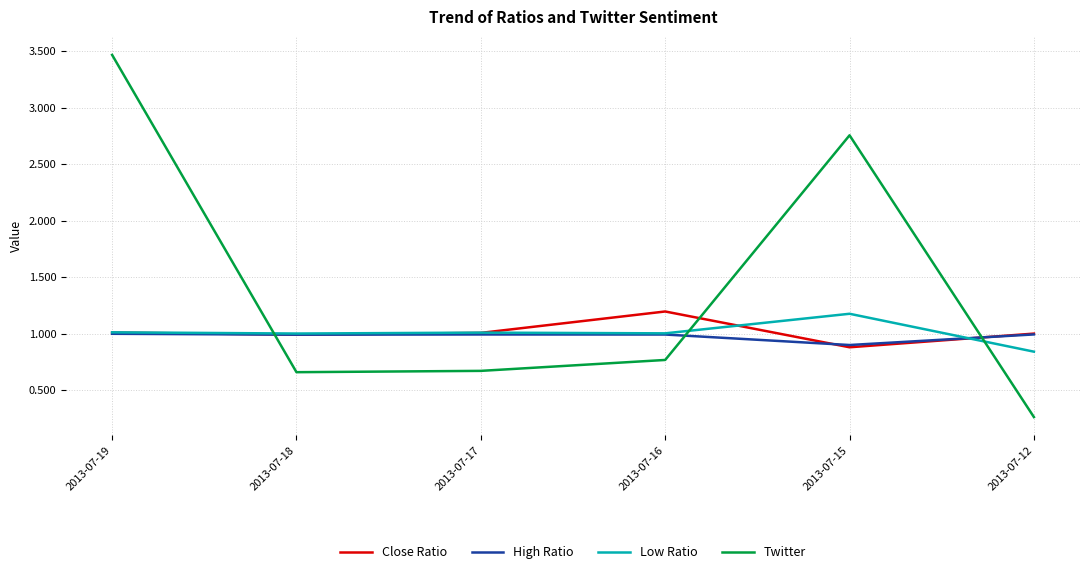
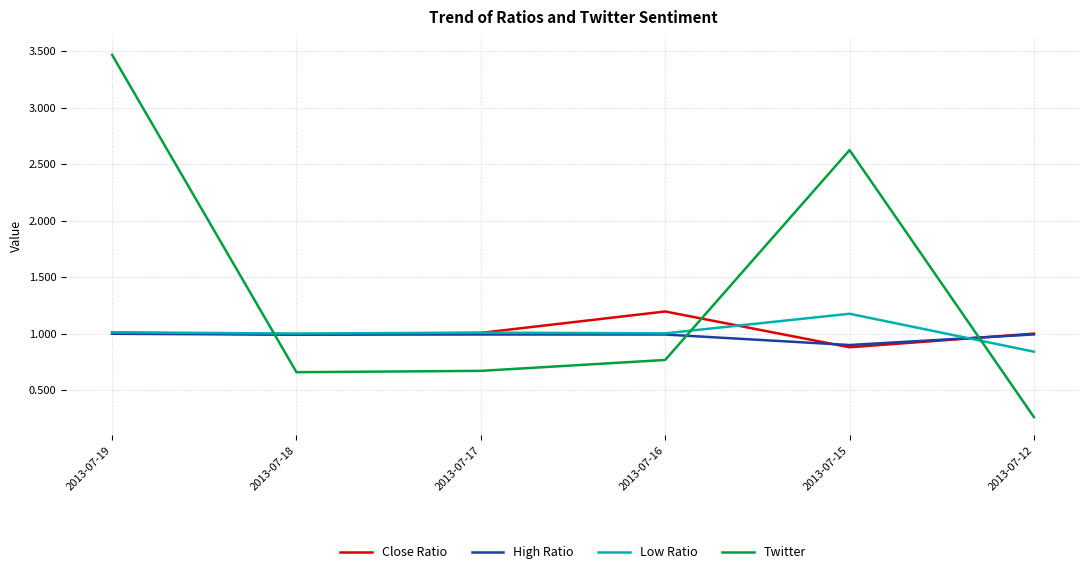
Twitter, 2013-07-15: 2.76 -> 2.62
